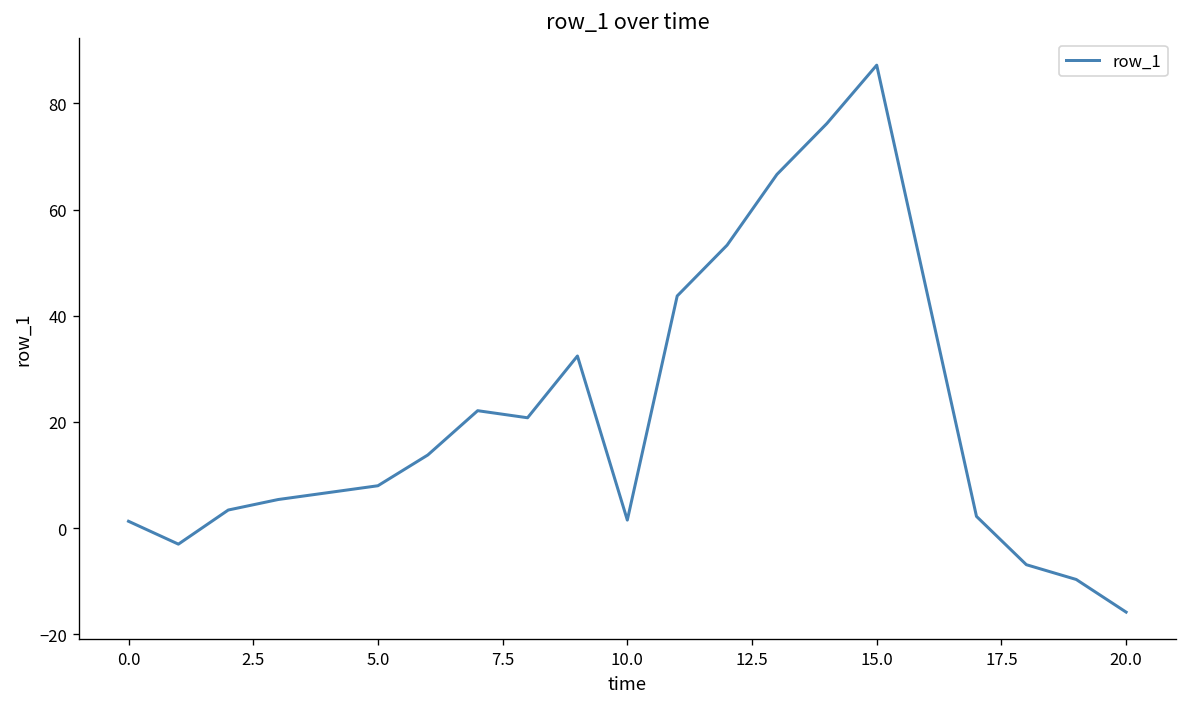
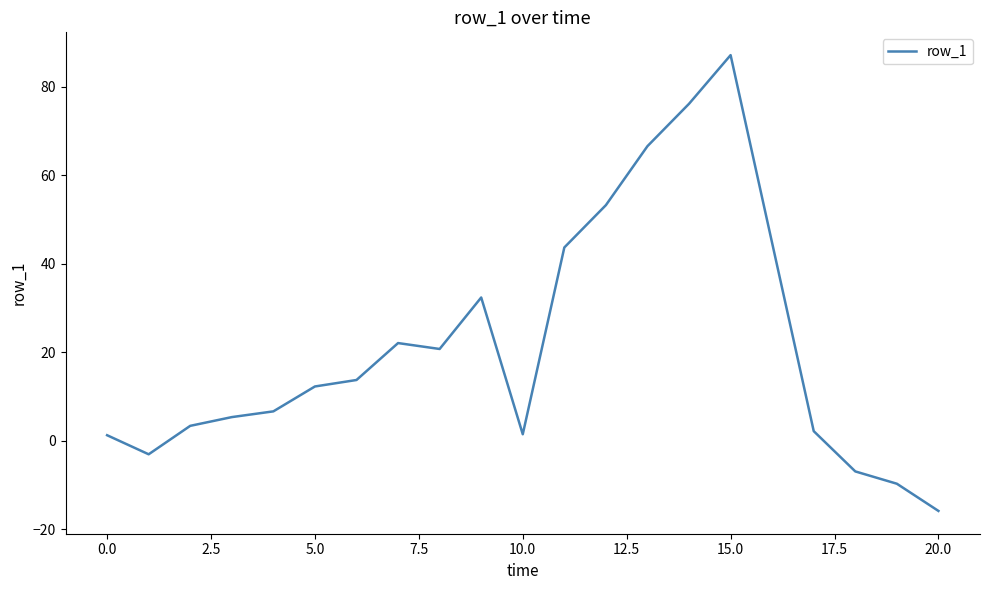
5.0: 8 -> 12
